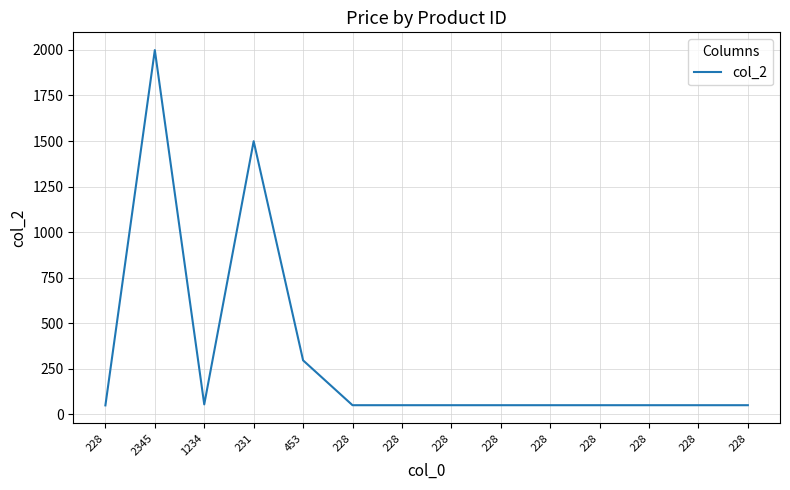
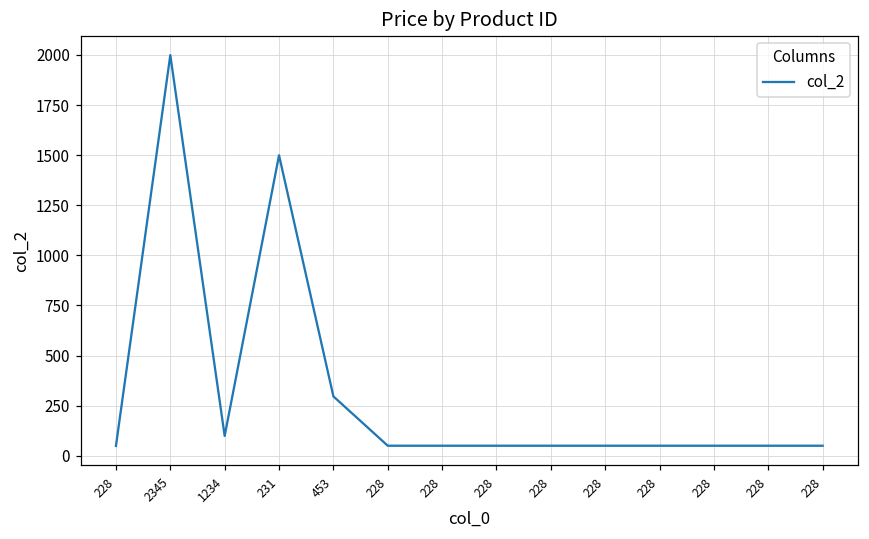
1234: 50 -> 100
